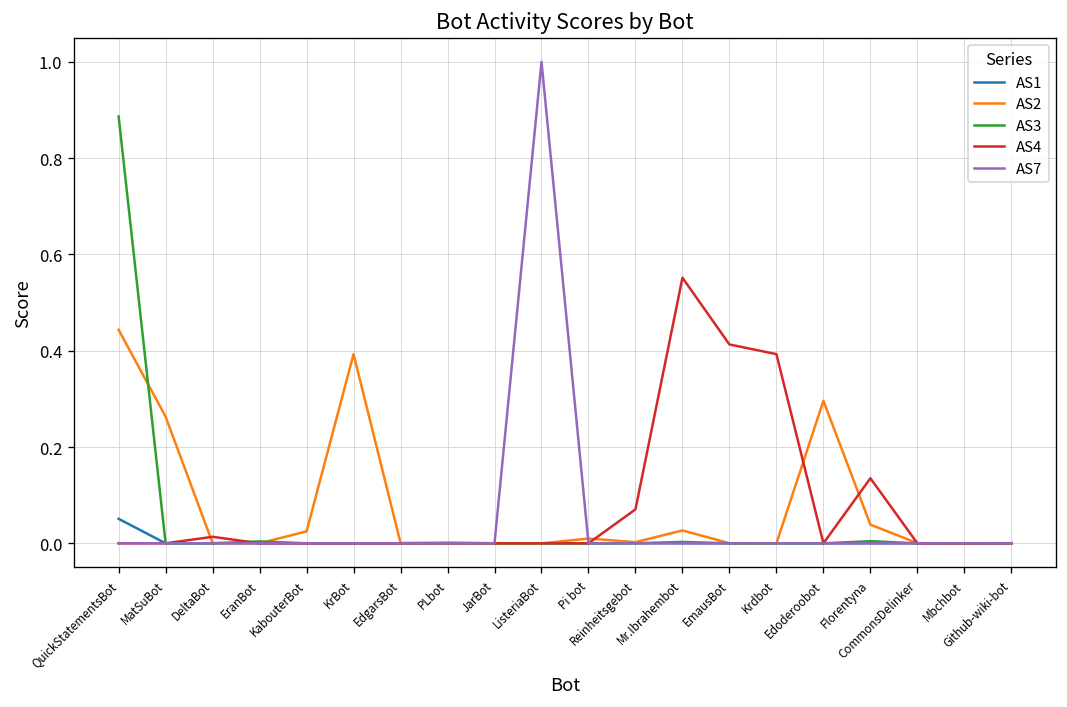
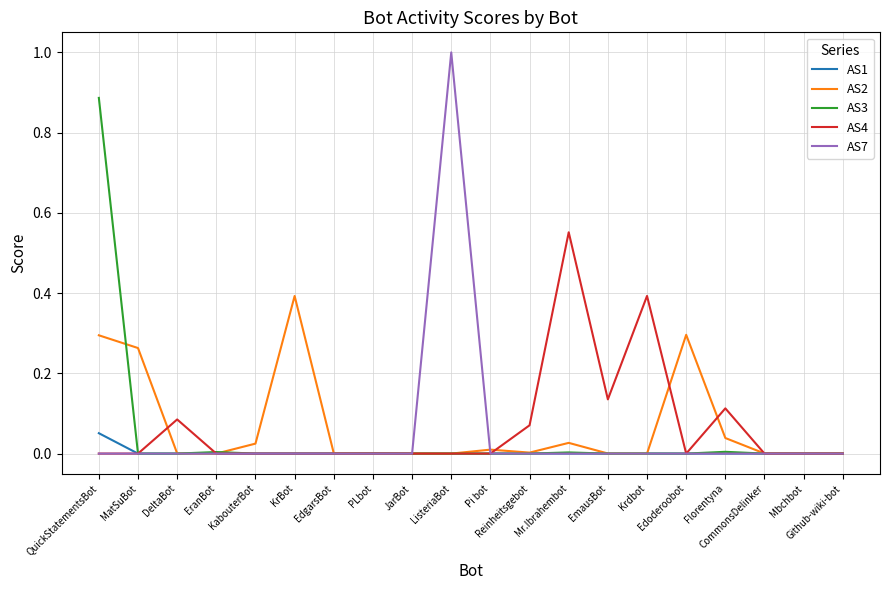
AS2, QuickStatementsBot: 0.44 -> 0.29
AS4, DeltaBot: 0.01 -> 0.09
AS4, EmausBot: 0.41 -> 0.14
AS4, Florentyna: 0.14 -> 0.11
